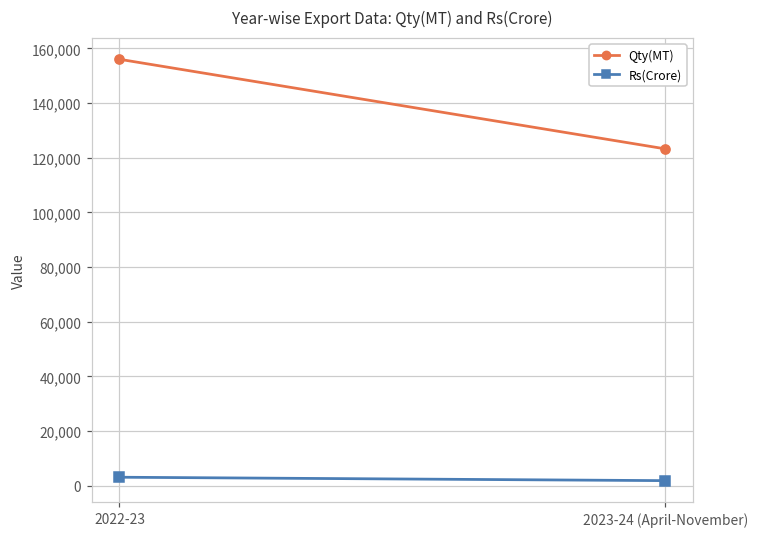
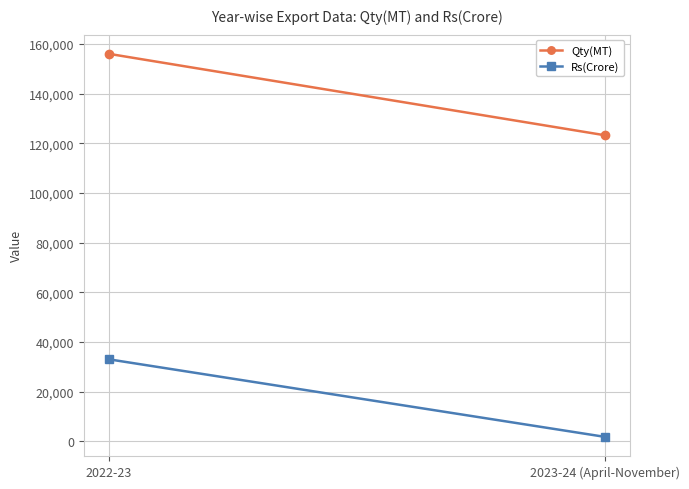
Rs(Crore), 2022-23: 3,000 -> 33,000
